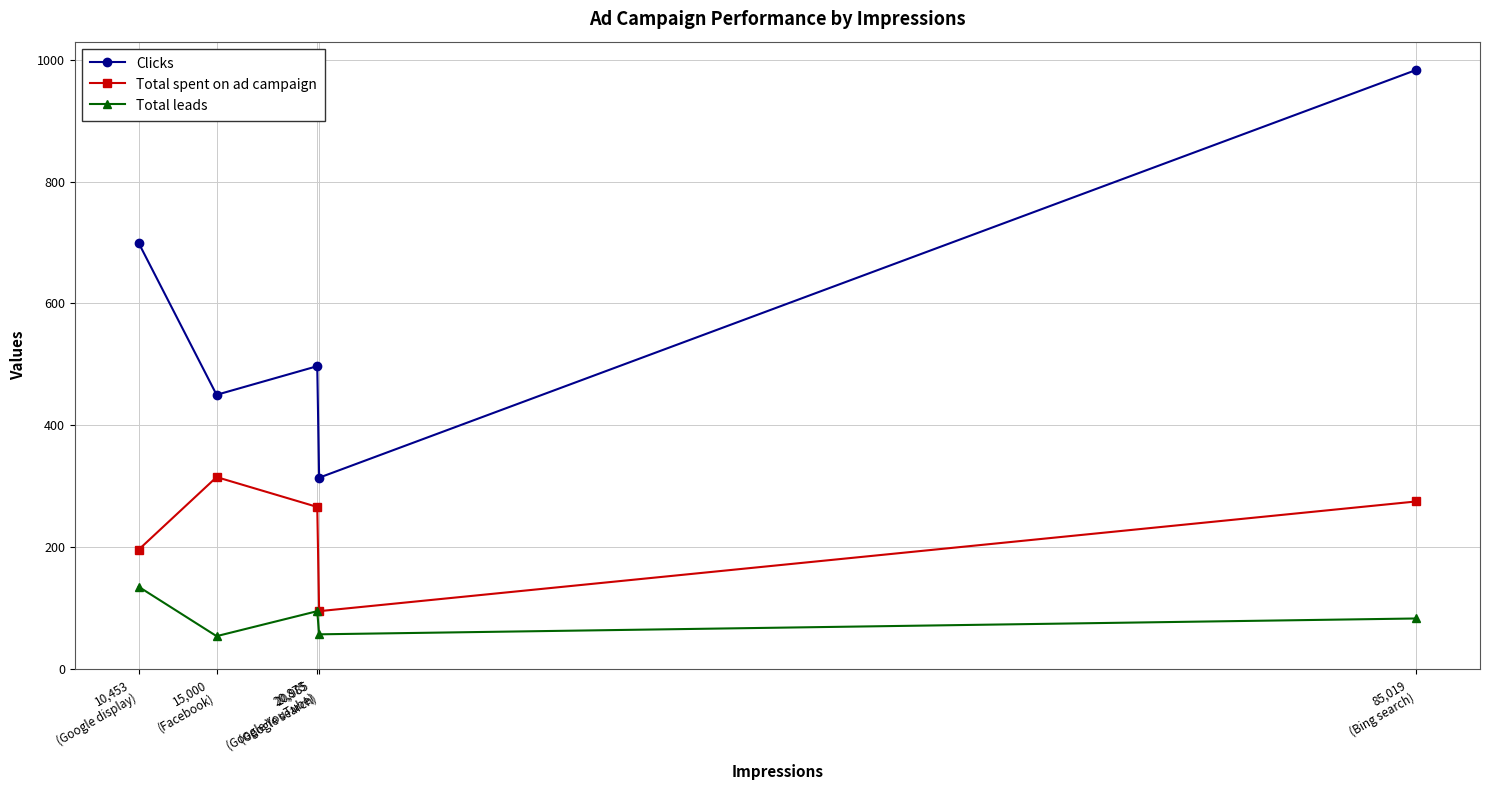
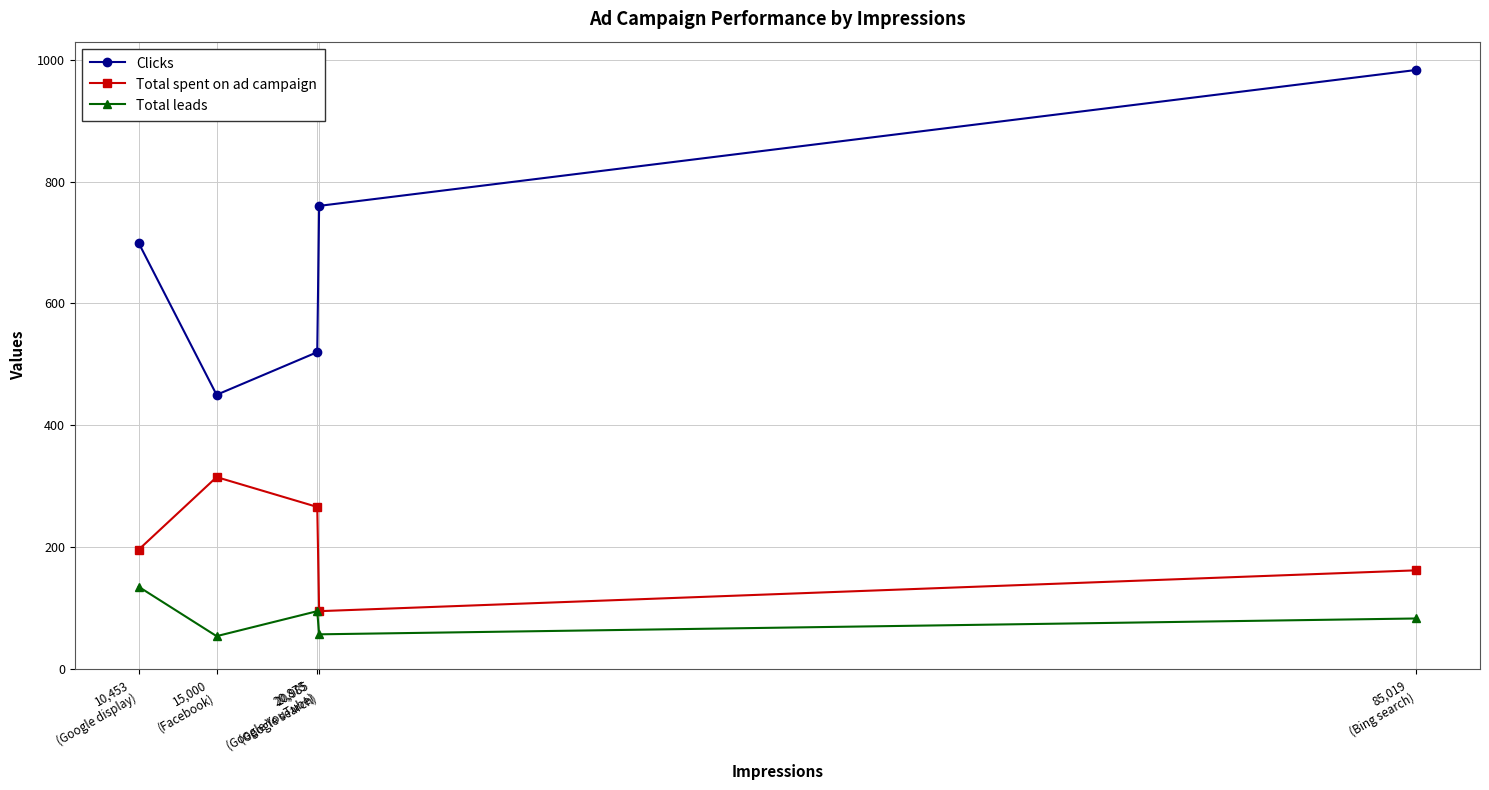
Clicks, 20,875 (Google YouTube): 500 -> 520
Clicks, 20,985 (Google search): 310 -> 760
Total spent on ad campaign, 85,019 (Bing search): 280 -> 160
